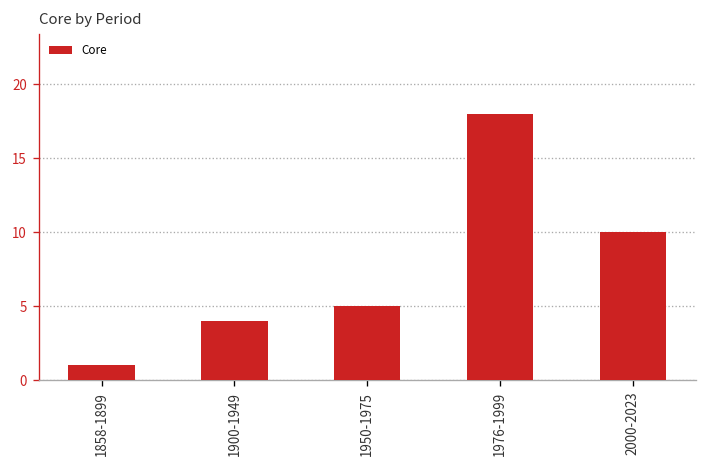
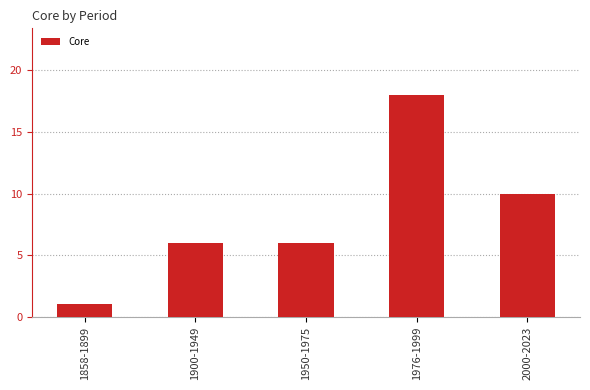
1900-1949: 4 -> 6
1950-1975: 5 -> 6
